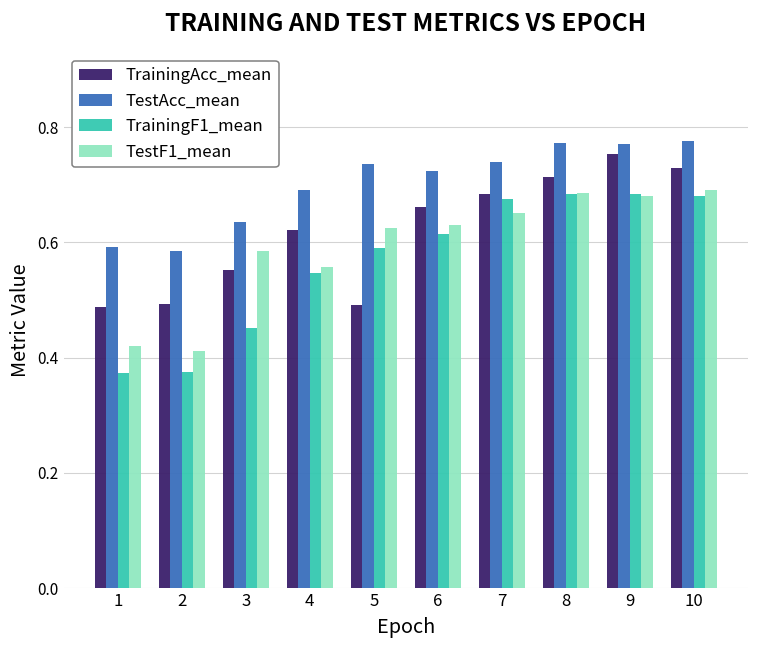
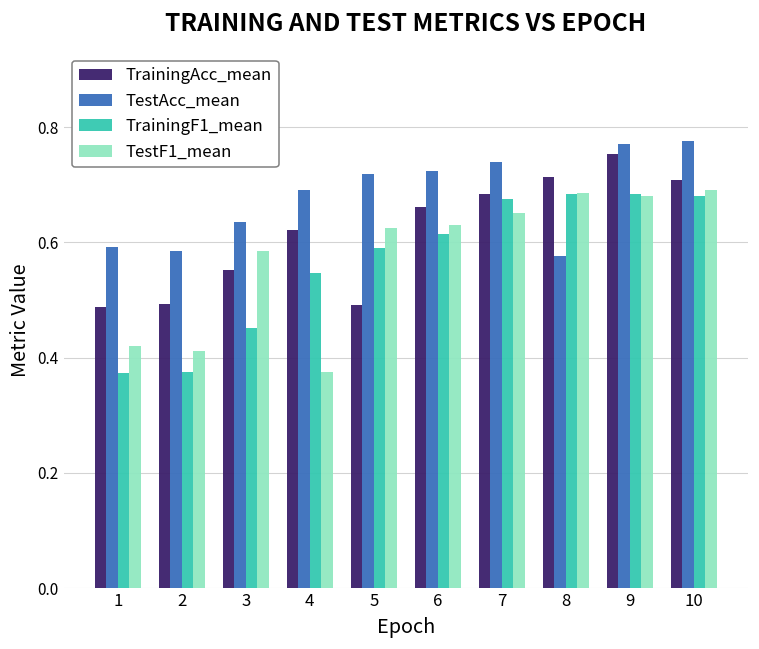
TestF1_mean, 4: 0.56 -> 0.38
TestAcc_mean, 5: 0.74 -> 0.72
TestAcc_mean, 8: 0.77 -> 0.58
TrainingAcc_mean, 10: 0.73 -> 0.71
